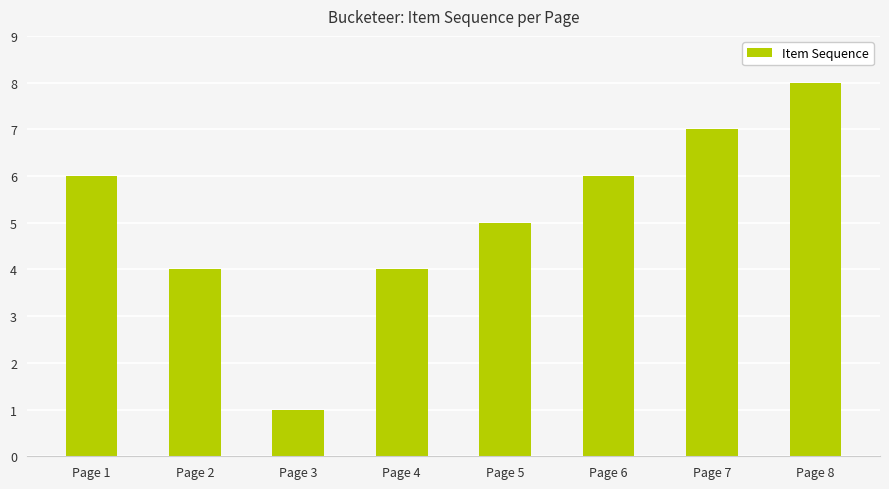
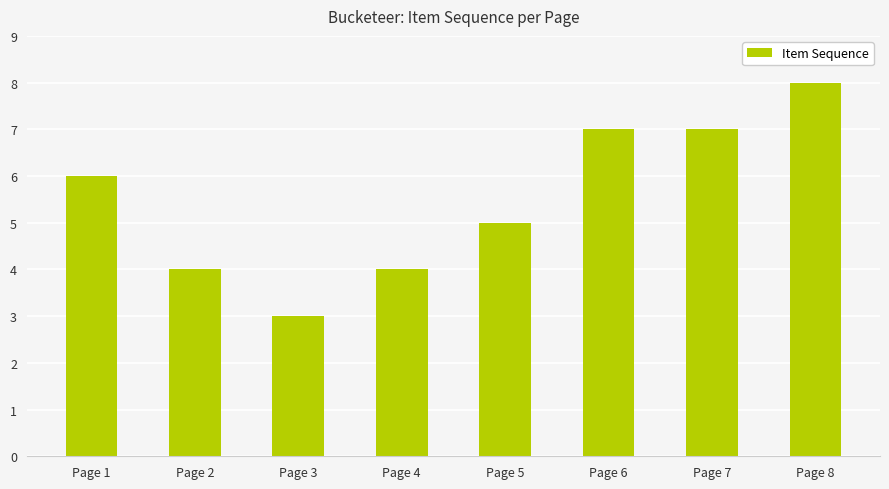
Page 3: 1 -> 3
Page 6: 6 -> 7
